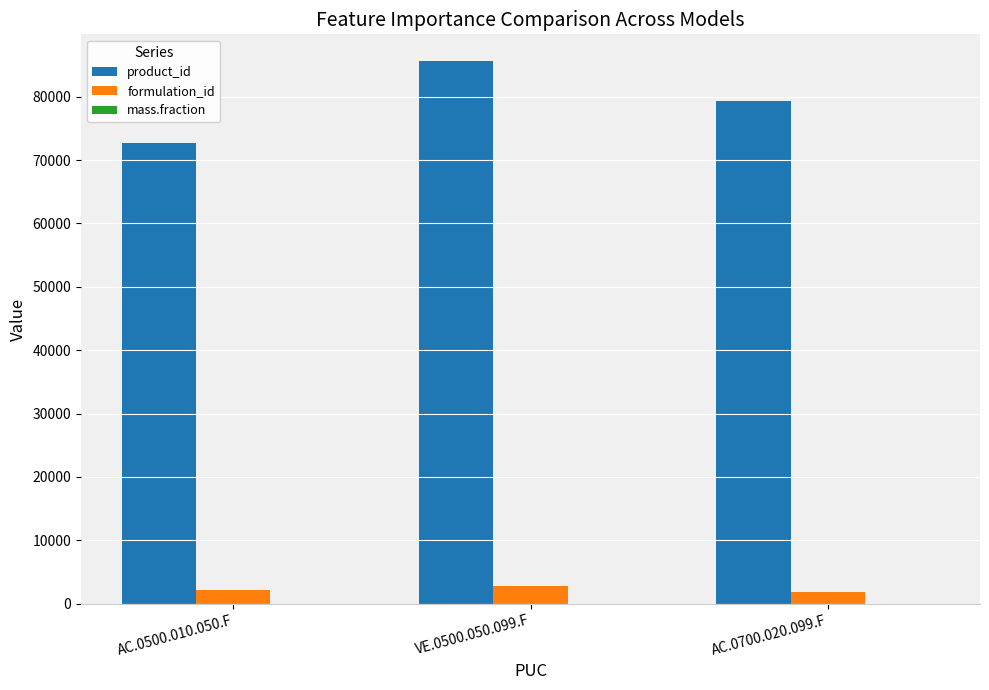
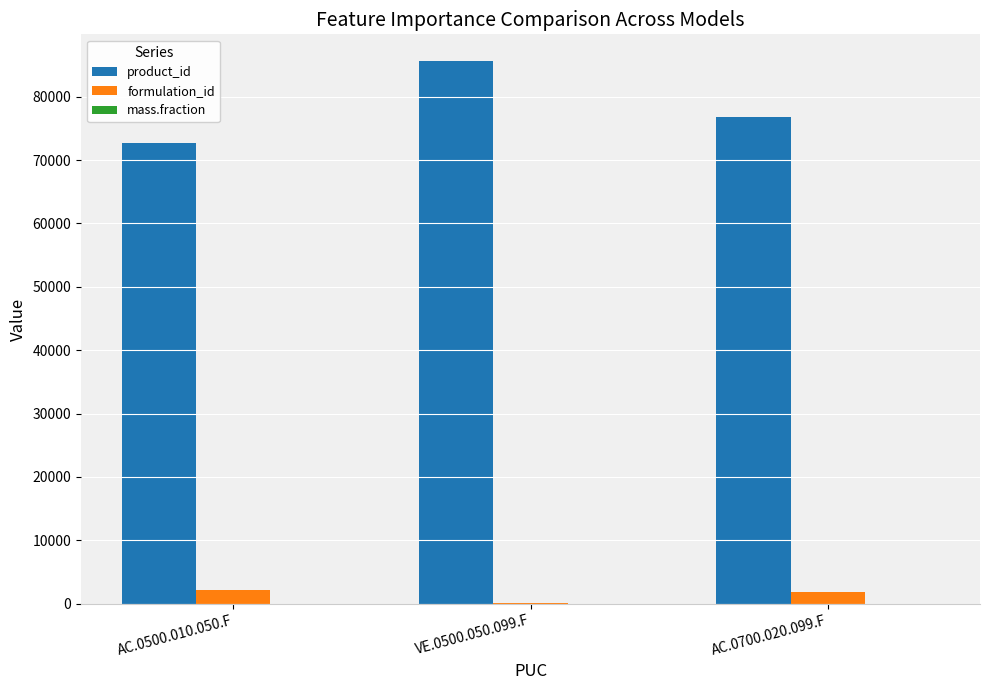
formulation_id, VE.0500.050.099.F: 3000 -> 0
product_id, AC.0700.020.099.F: 79000 -> 77000
